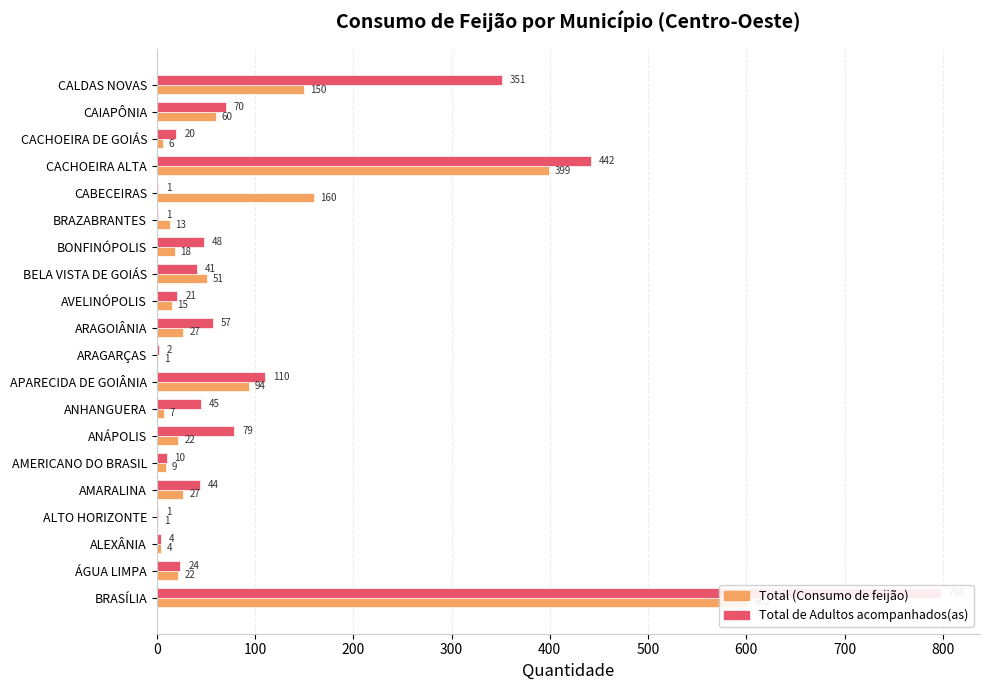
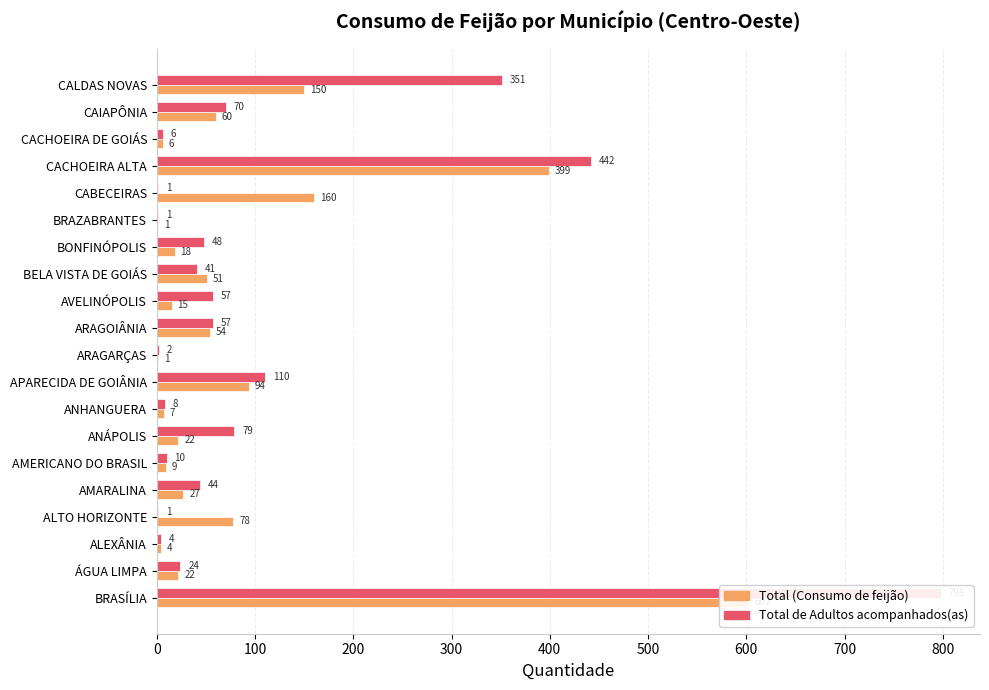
Total de Adultos acompanhados(as), CACHOEIRA DE GOIÁS: 20 -> 6
Total (Consumo de feijão), BRAZABRANTES: 13 -> 1
Total de Adultos acompanhados(as), AVELINÓPOLIS: 21 -> 57
Total (Consumo de feijão), ARAGOIÂNIA: 27 -> 54
Total de Adultos acompanhados(as), ANHANGUERA: 45 -> 8
Total (Consumo de feijão), ALTO HORIZONTE: 1 -> 78
